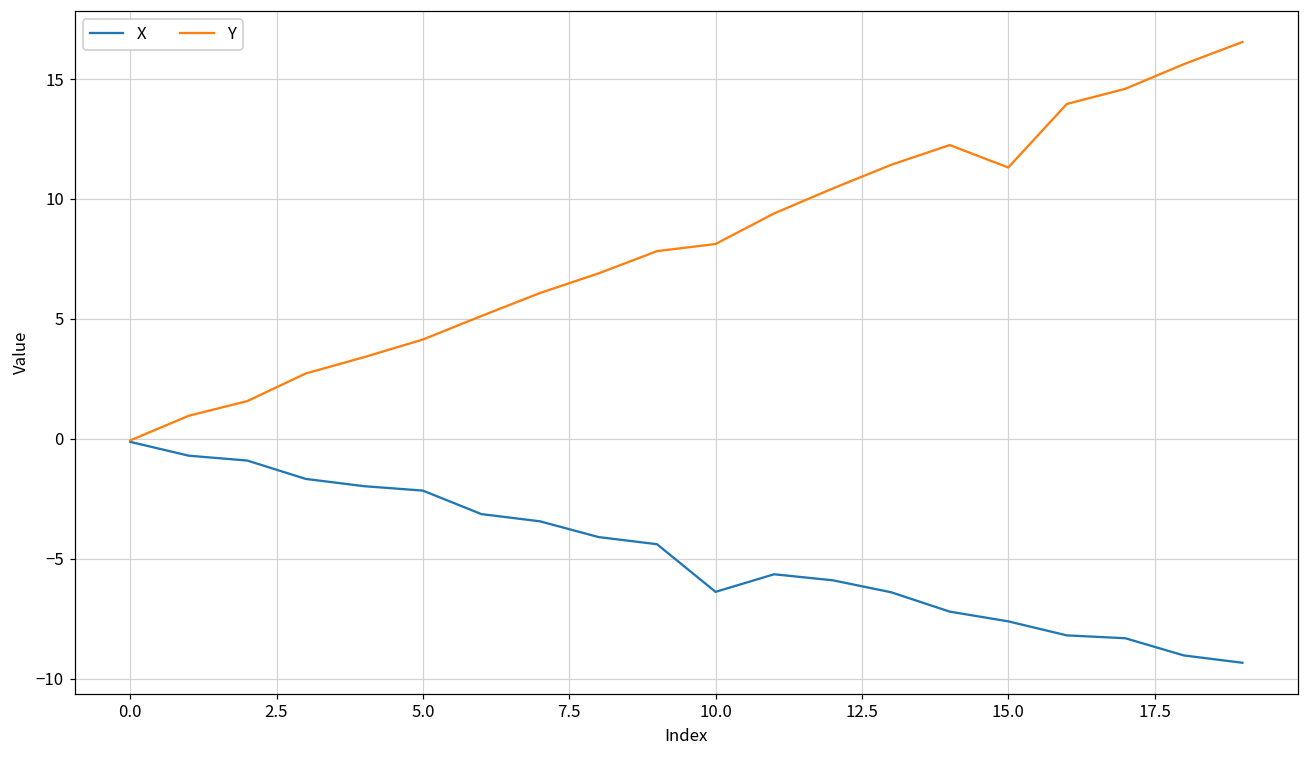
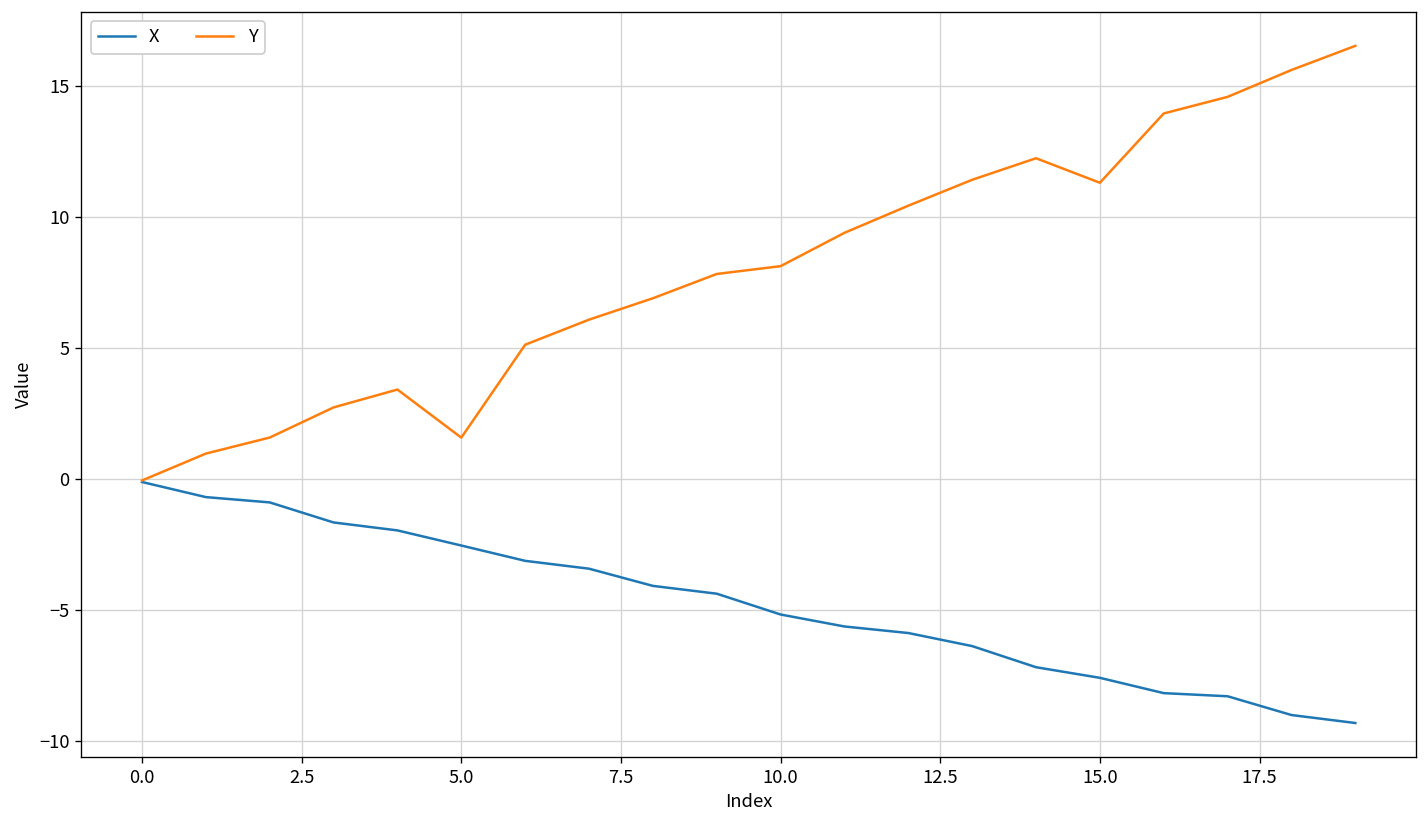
X, 5.0: -2.2 -> -2.5
Y, 5.0: 4.1 -> 1.6
X, 10.0: -6.4 -> -5.2
